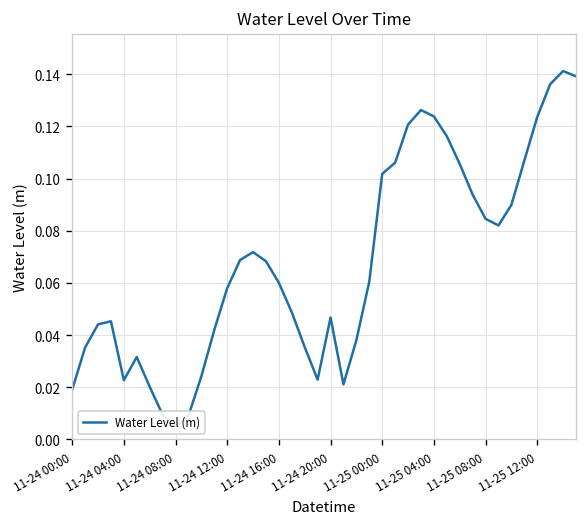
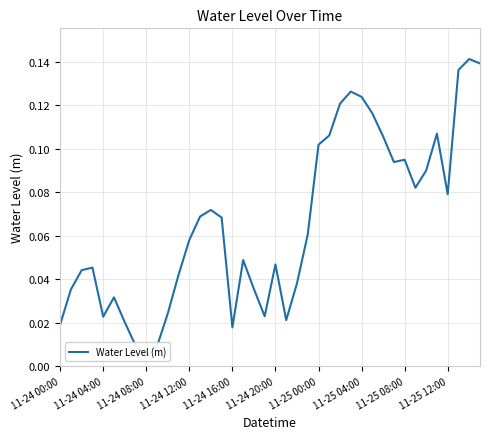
11-24 16:00: 0.060 -> 0.018
11-25 08:00: 0.085 -> 0.095
11-25 12:00: 0.124 -> 0.079
